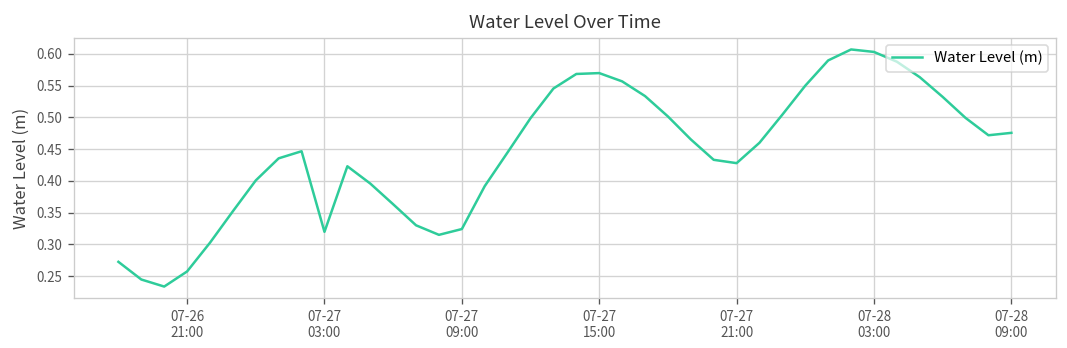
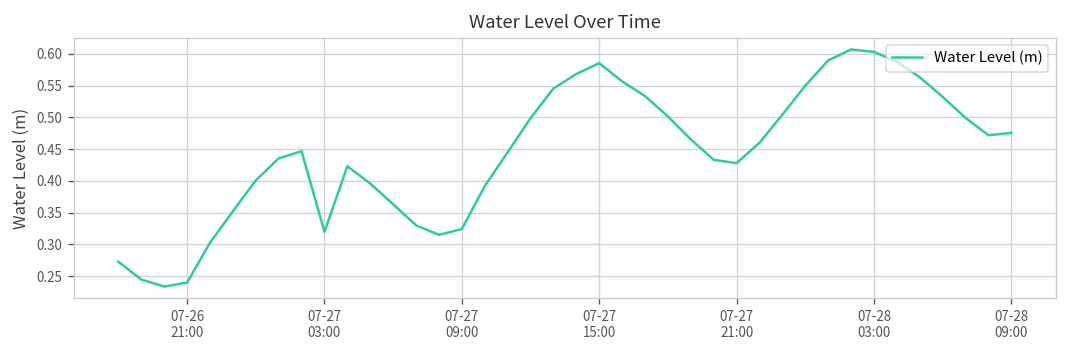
07-26 21:00: 0.26 -> 0.24
07-27 15:00: 0.57 -> 0.59
